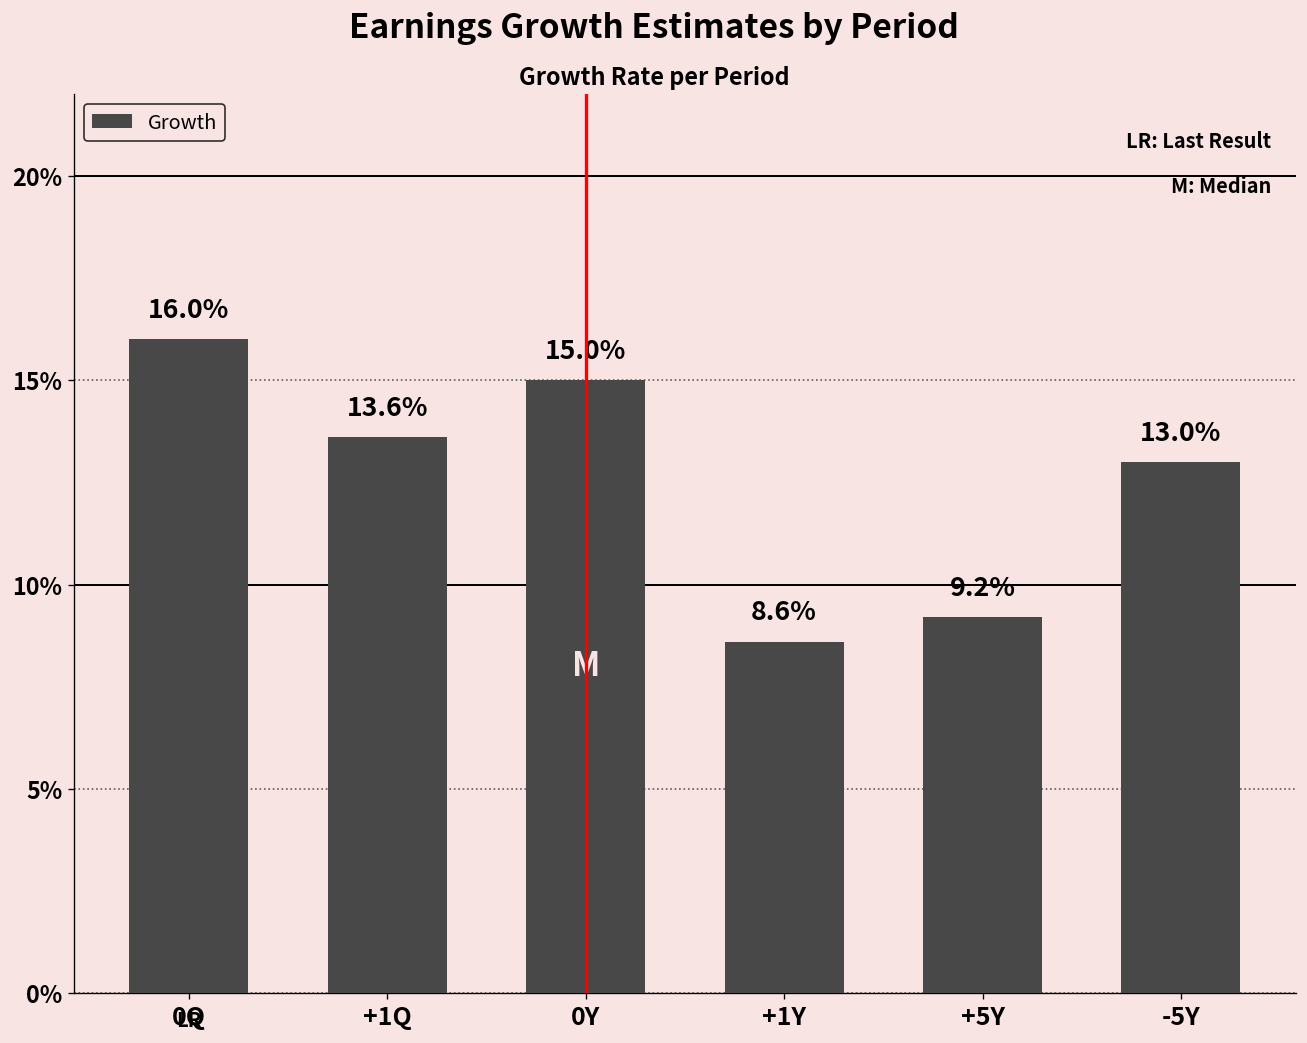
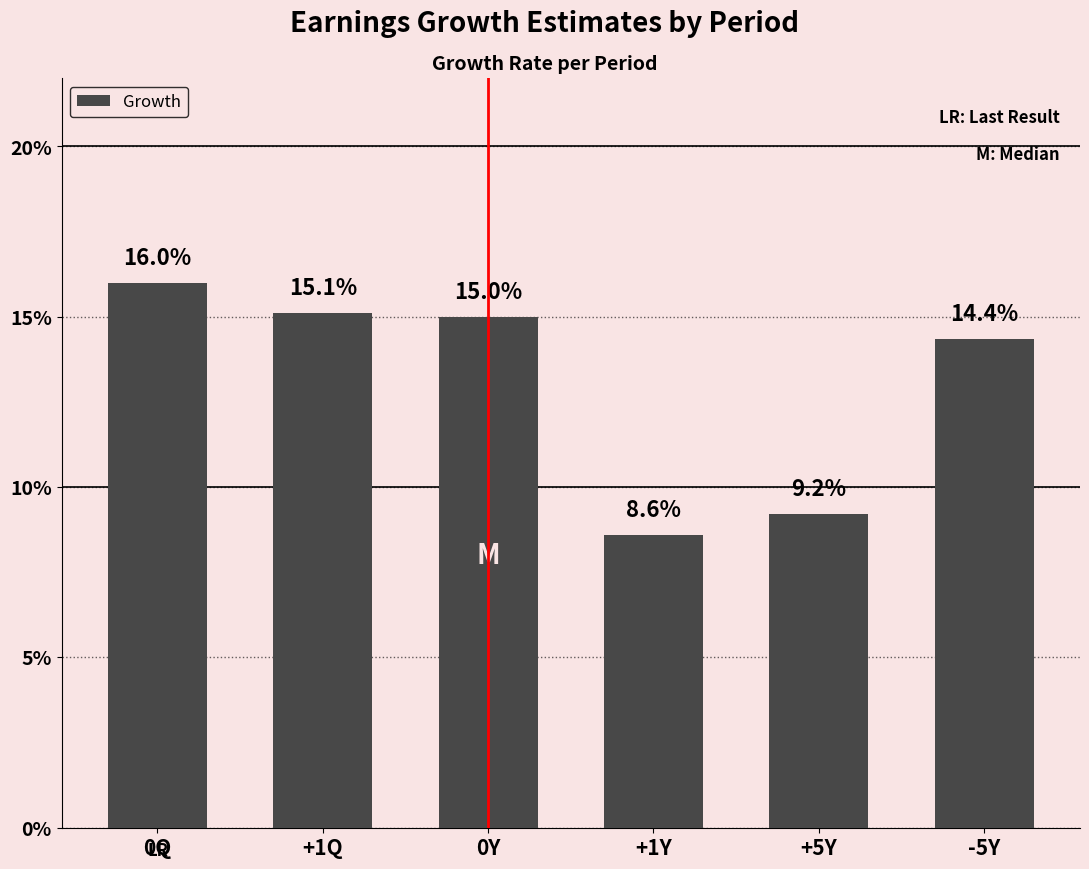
+1Q: 13.6% -> 15.1%
-5Y: 13.0% -> 14.4%
